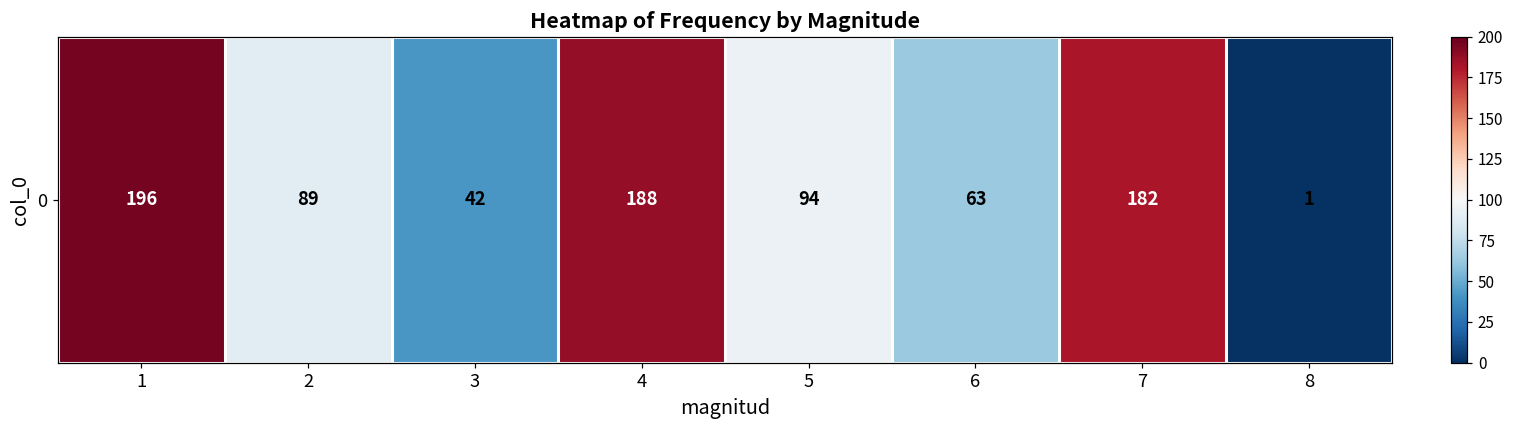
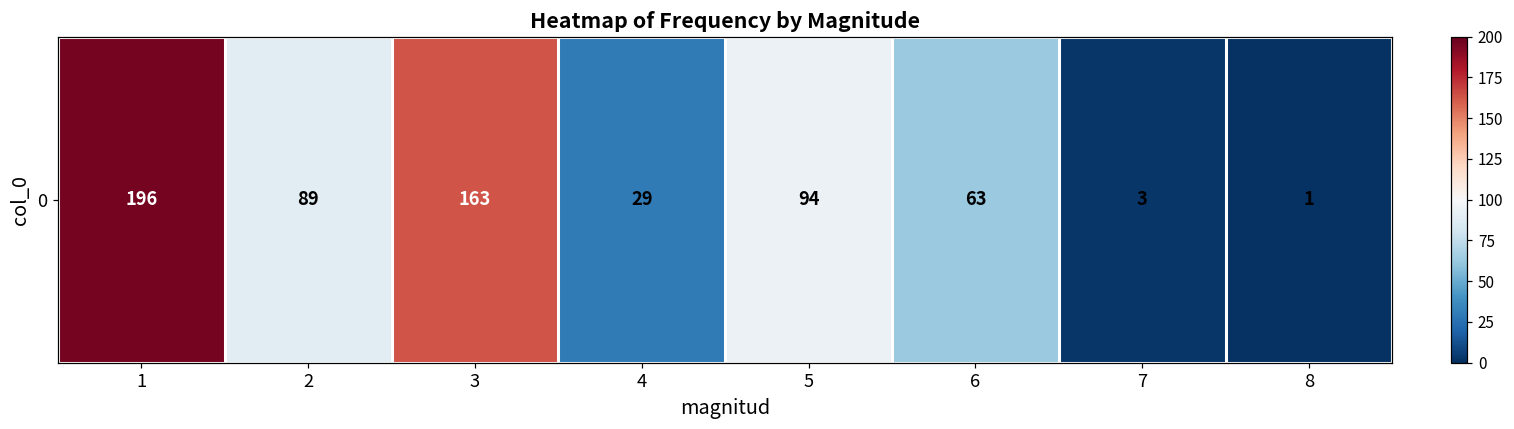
0, 3: 42 -> 163
0, 4: 188 -> 29
0, 7: 182 -> 3
